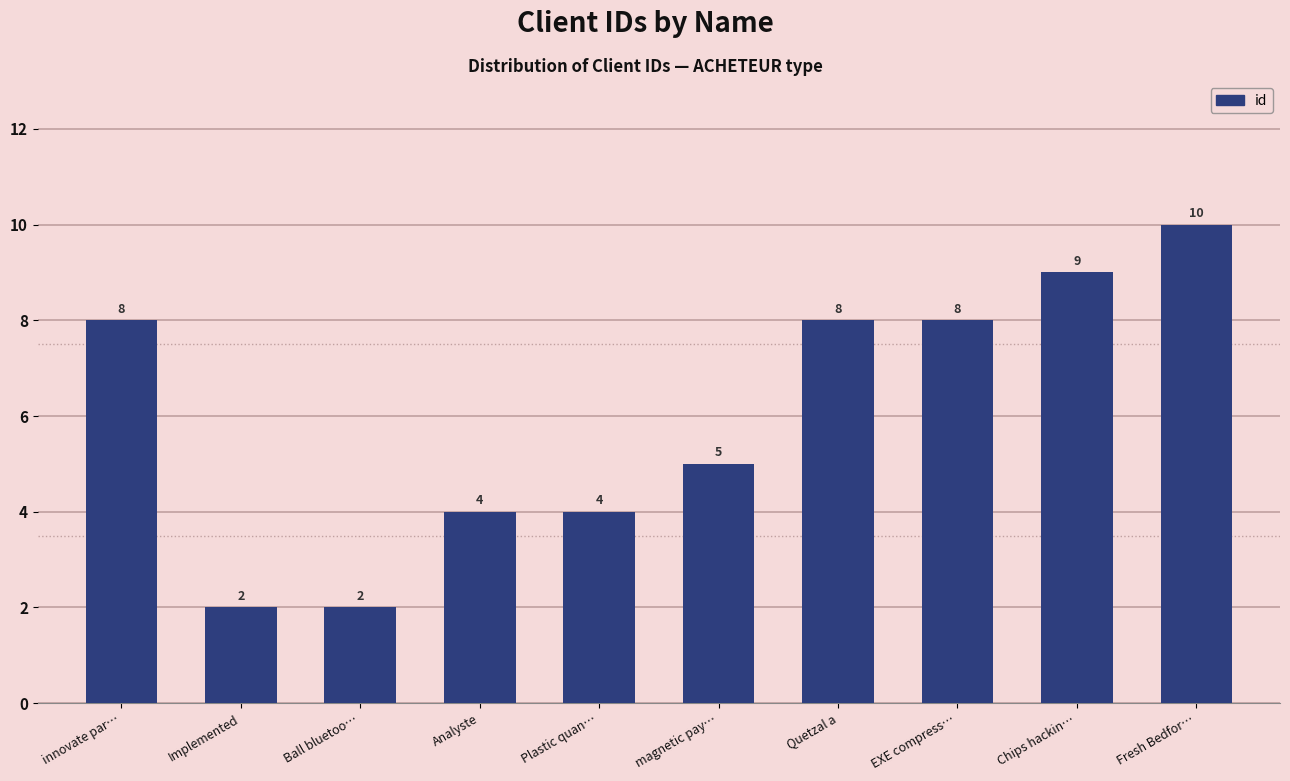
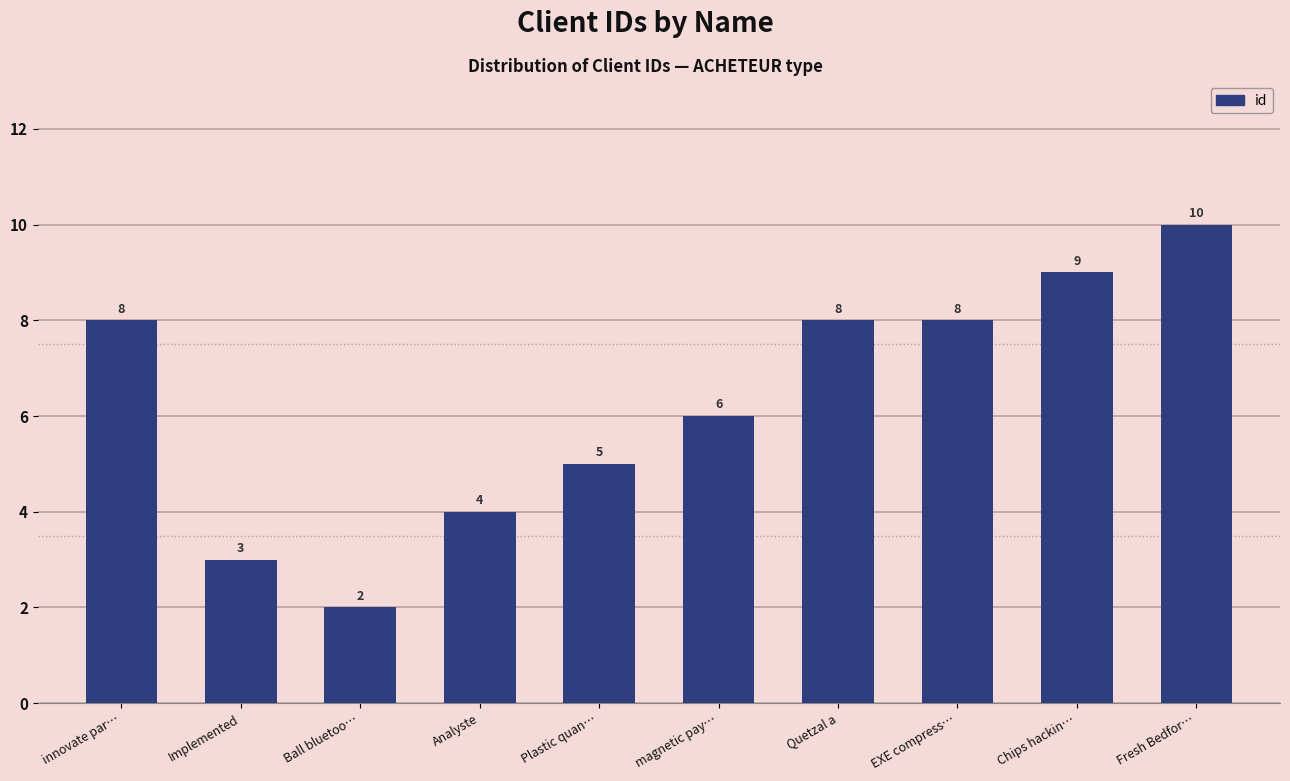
Implemented: 2 -> 3
Plastic quan…: 4 -> 5
magnetic pay…: 5 -> 6
